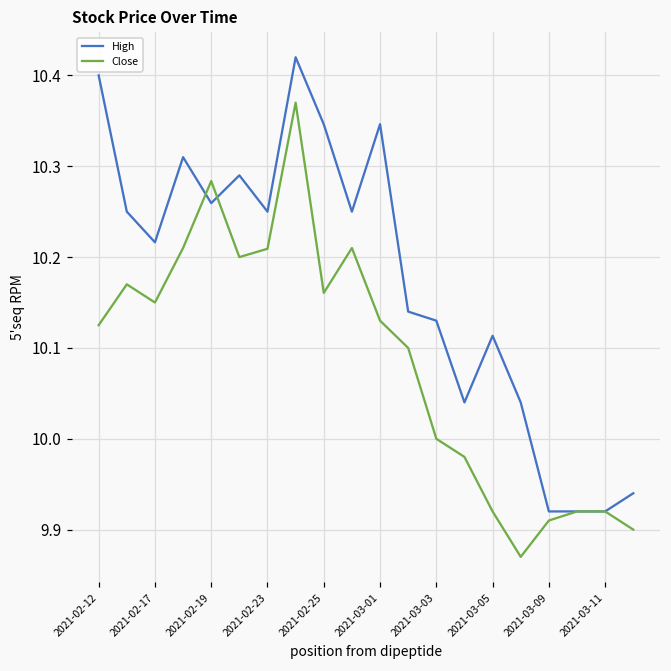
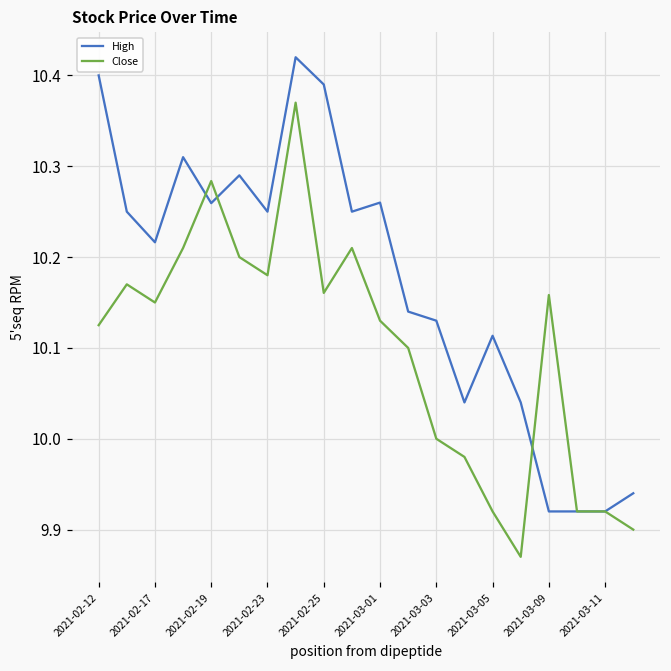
Close, 2021-02-23: 10.21 -> 10.18
High, 2021-02-25: 10.35 -> 10.39
High, 2021-03-01: 10.35 -> 10.26
Close, 2021-03-09: 9.91 -> 10.16
